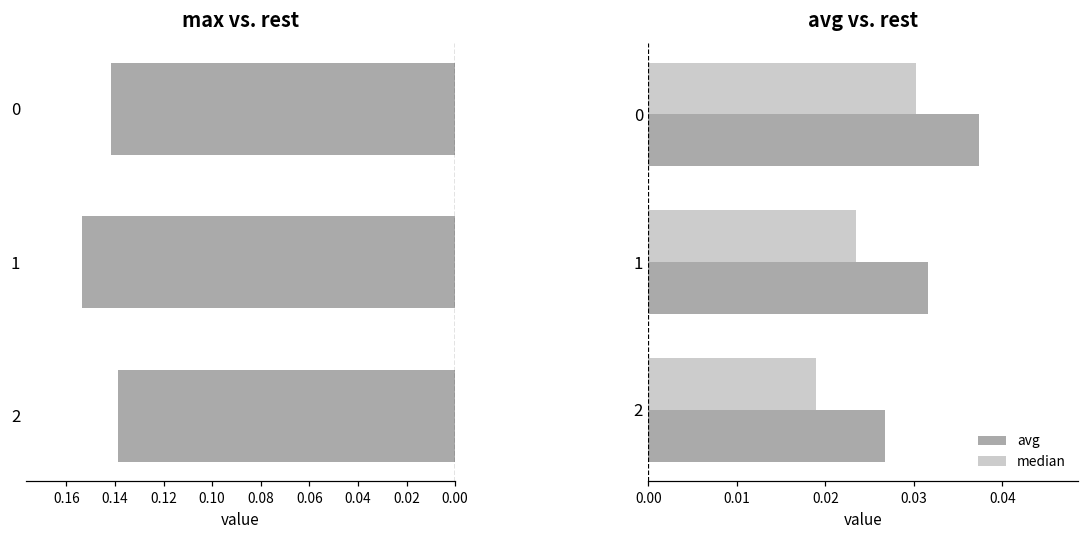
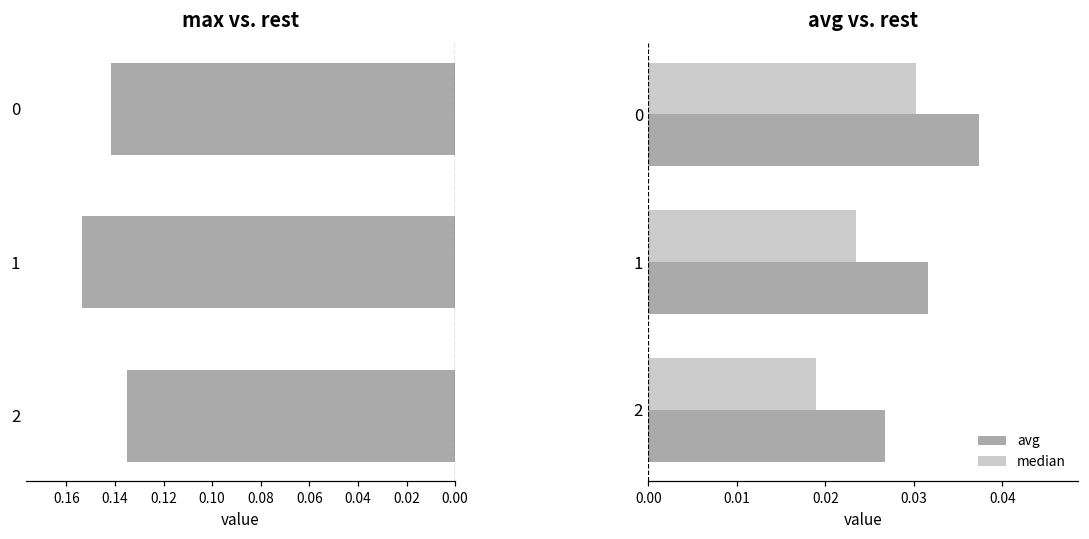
max vs. rest, 2: 0.139 -> 0.135
